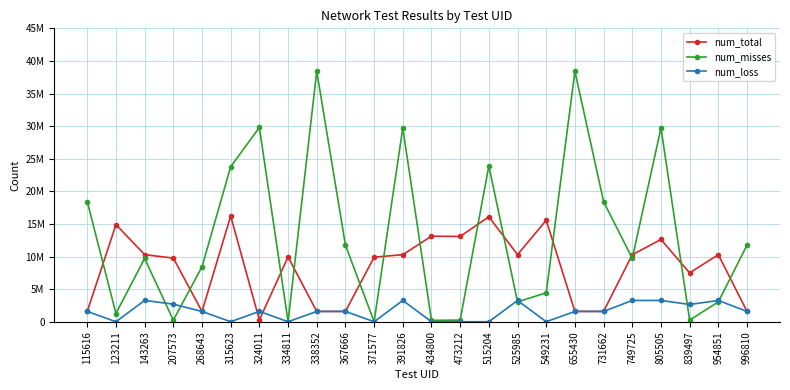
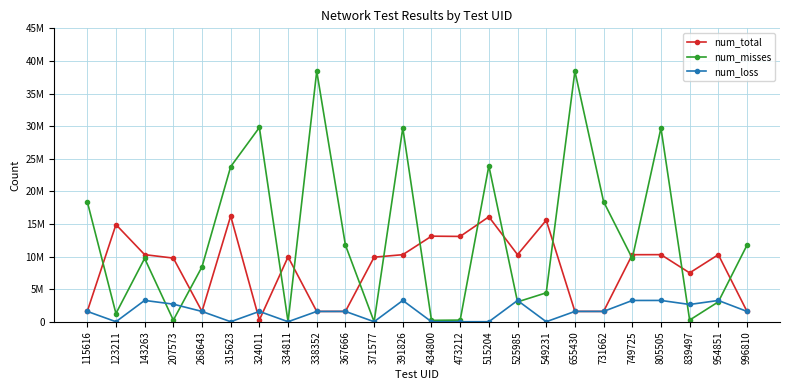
num_total, 805505: 13000000 -> 10000000
